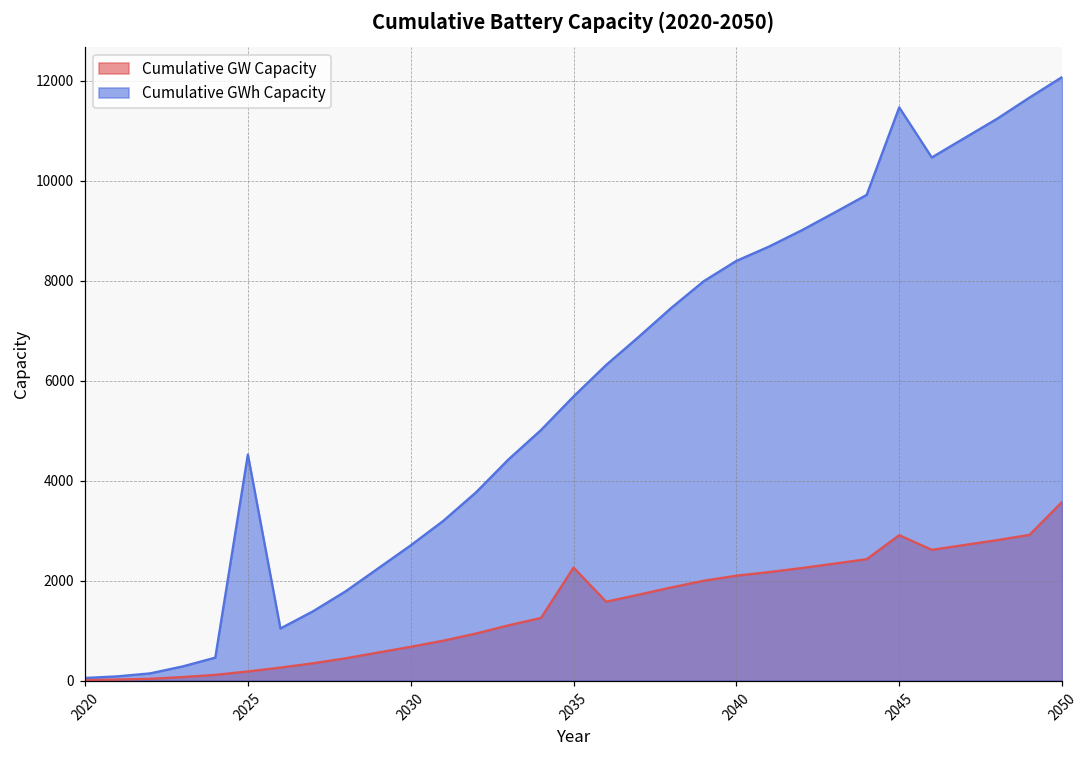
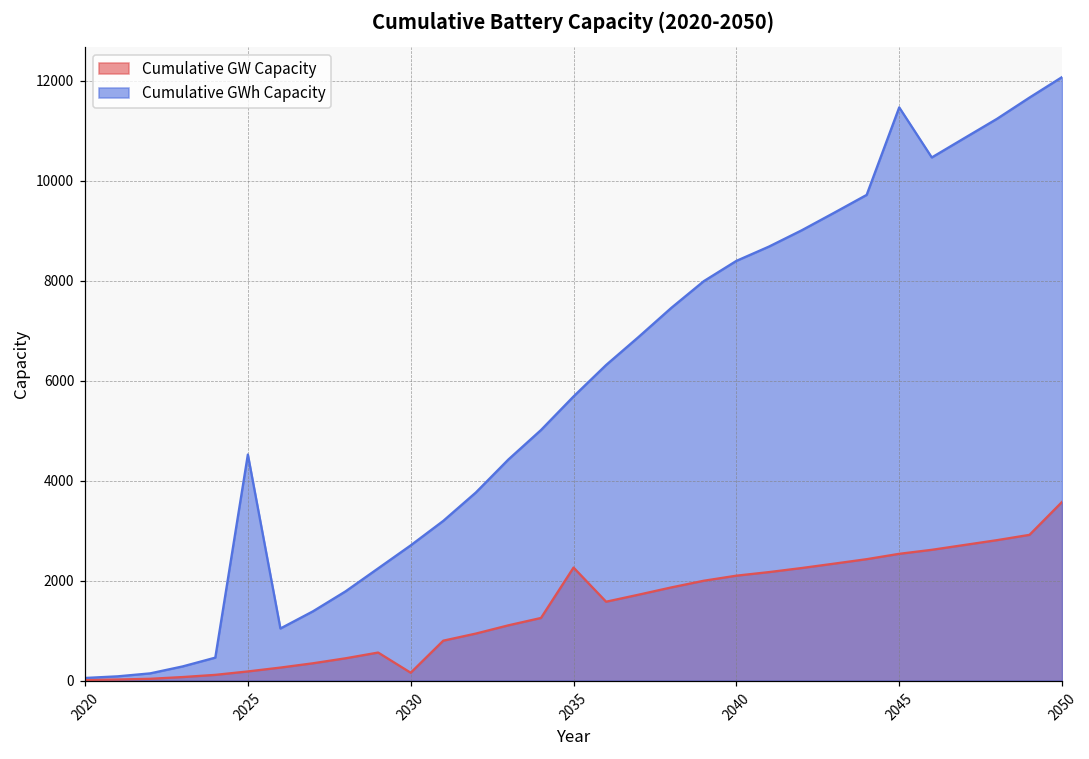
Cumulative GW Capacity, 2030: 700 -> 200
Cumulative GW Capacity, 2045: 2900 -> 2500
